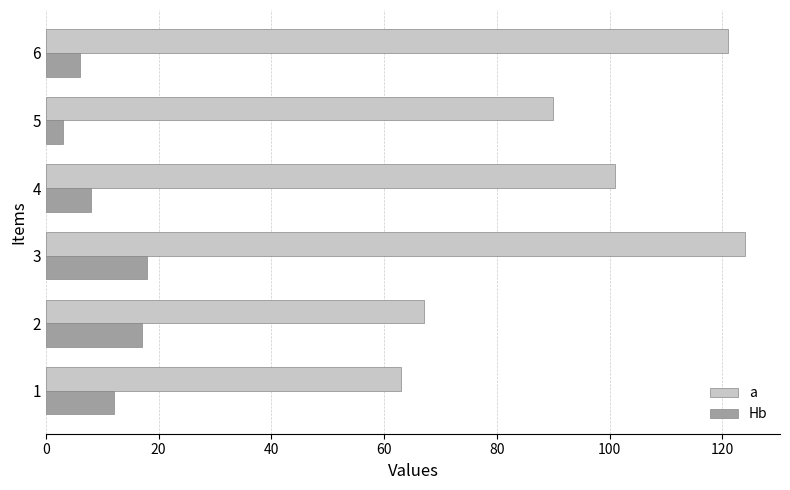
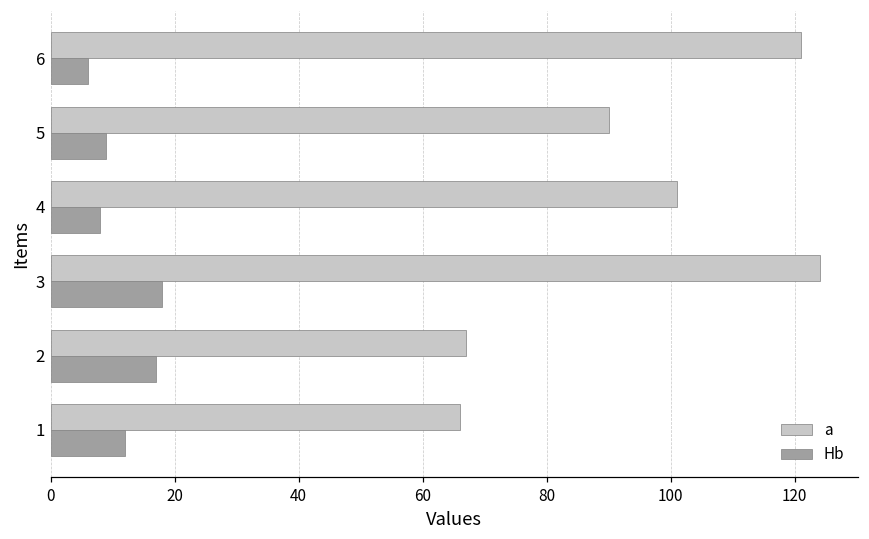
Hb, 5: 3 -> 9
a, 1: 63 -> 66
